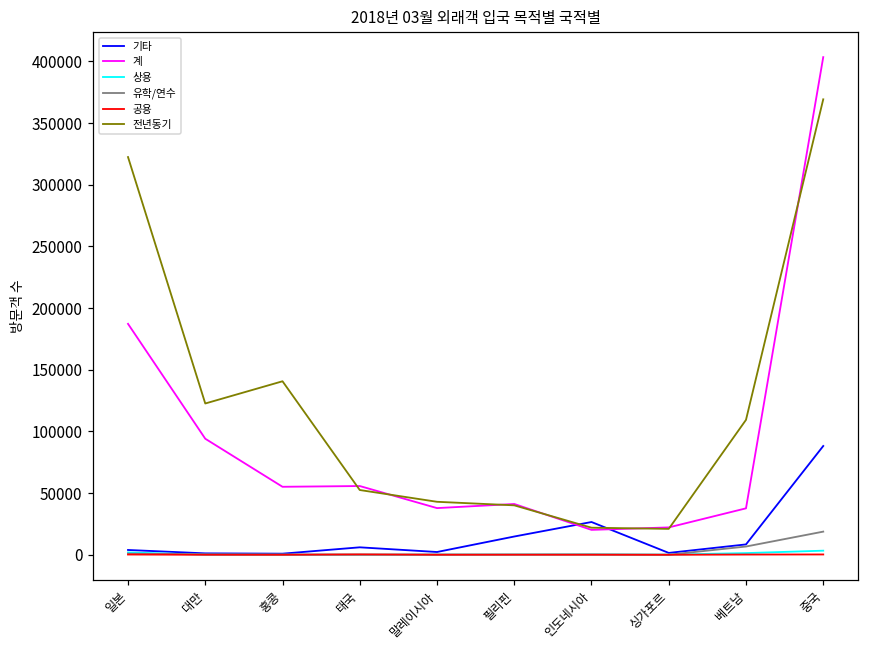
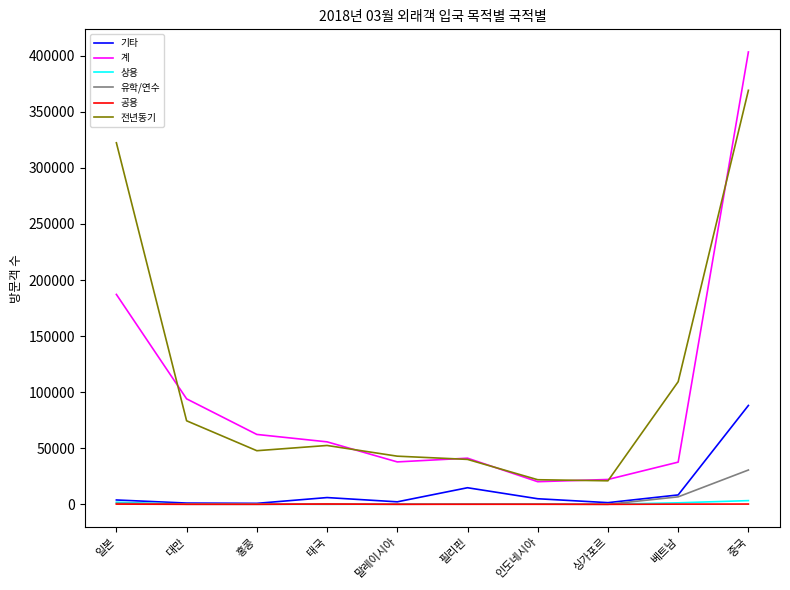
전년동기, 대만: 123000 -> 75000
계, 홍콩: 55000 -> 62000
전년동기, 홍콩: 141000 -> 48000
기타, 인도네시아: 27000 -> 5000
유학/연수, 중국: 19000 -> 31000
